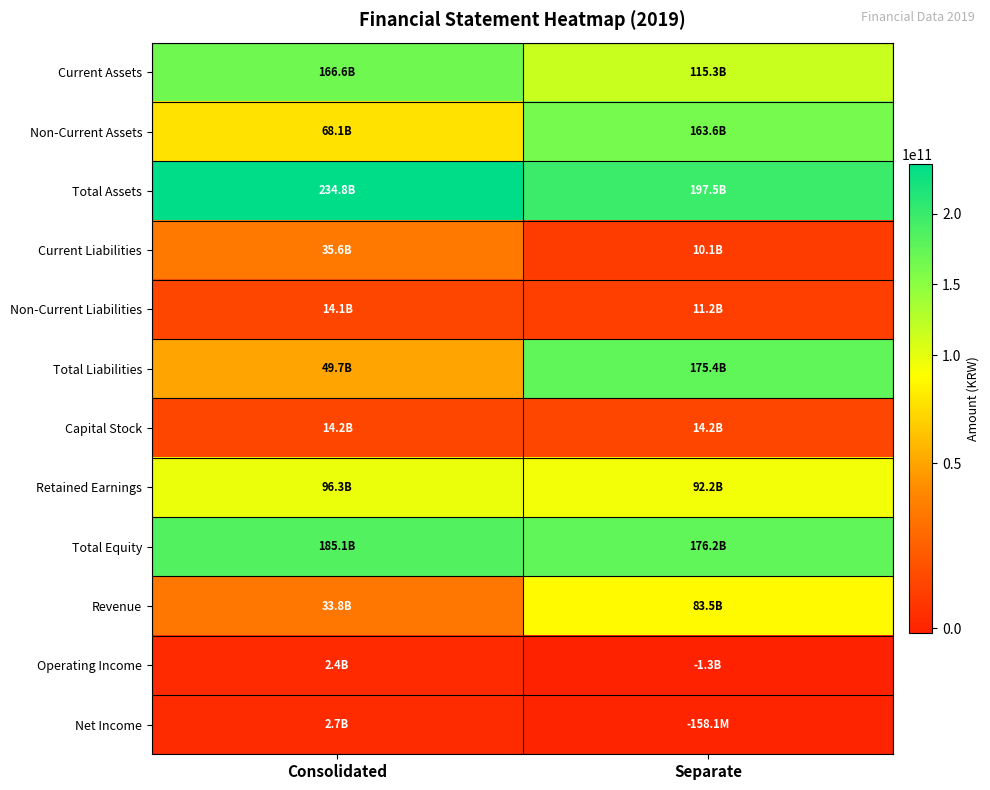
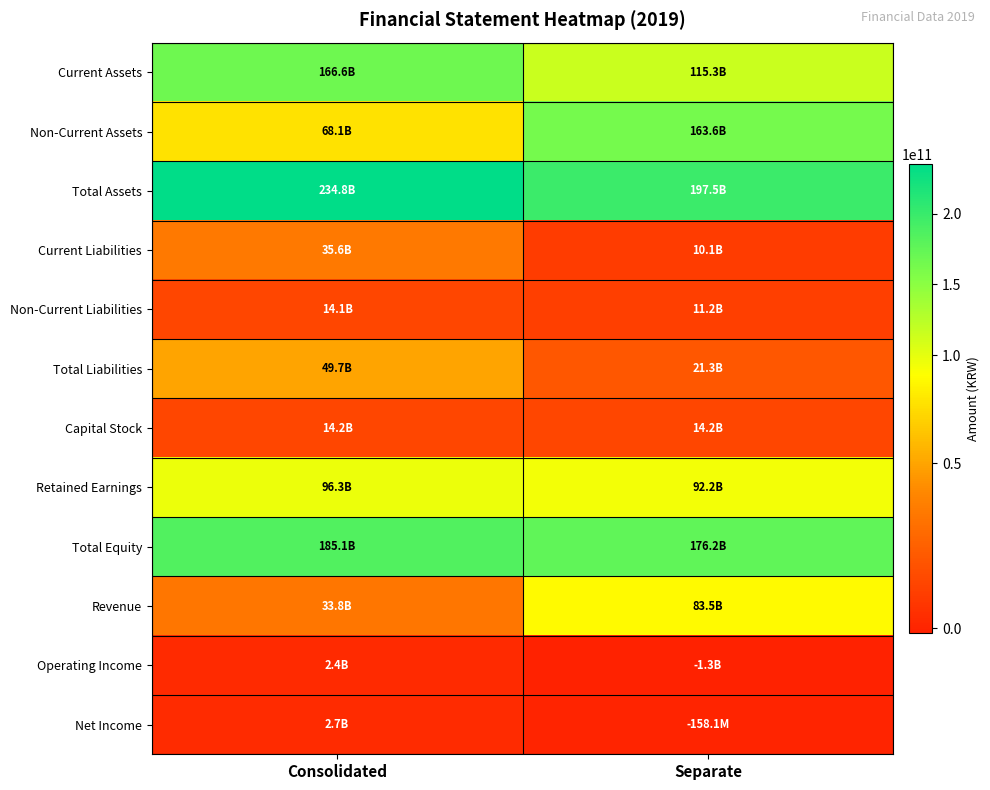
Total Liabilities, Separate: 175.4B -> 21.3B
